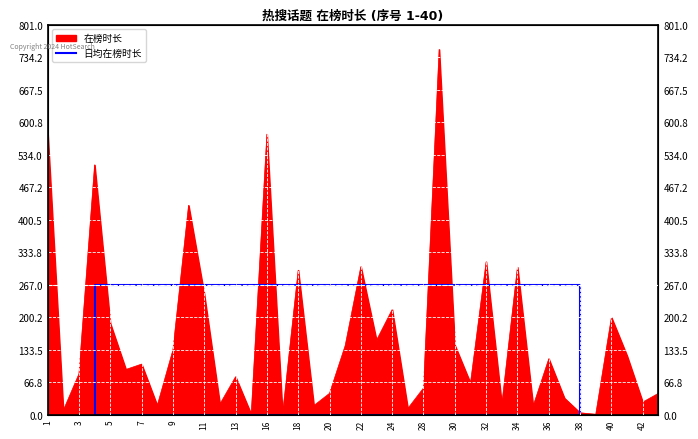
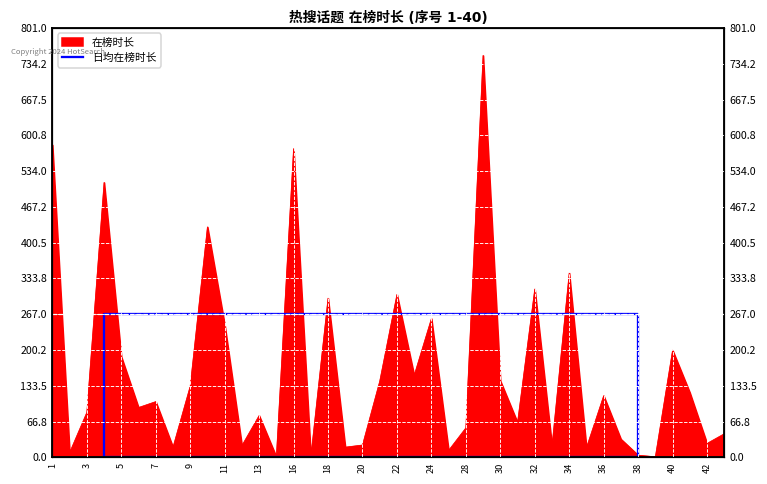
在榜时长, 20: 40 -> 20
在榜时长, 24: 220 -> 260
在榜时长, 34: 300 -> 340
